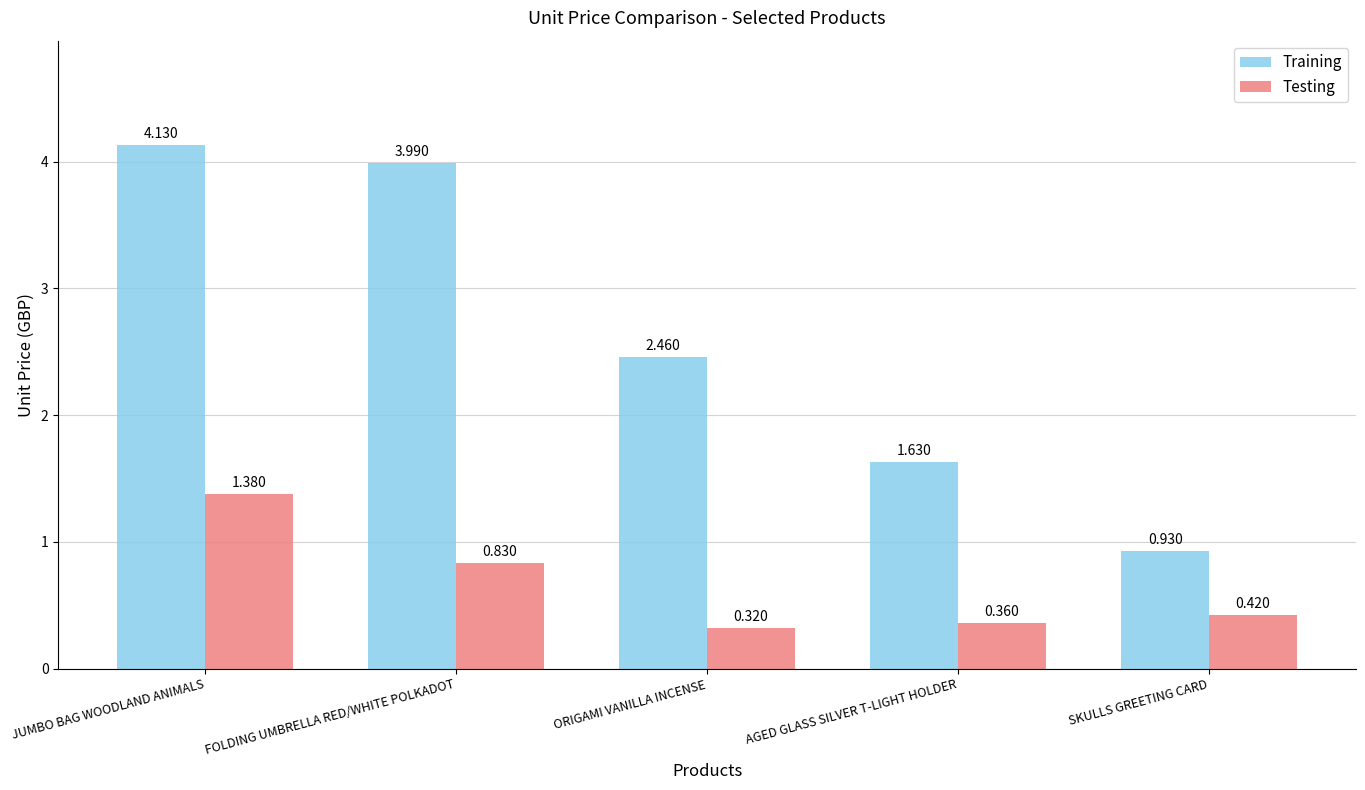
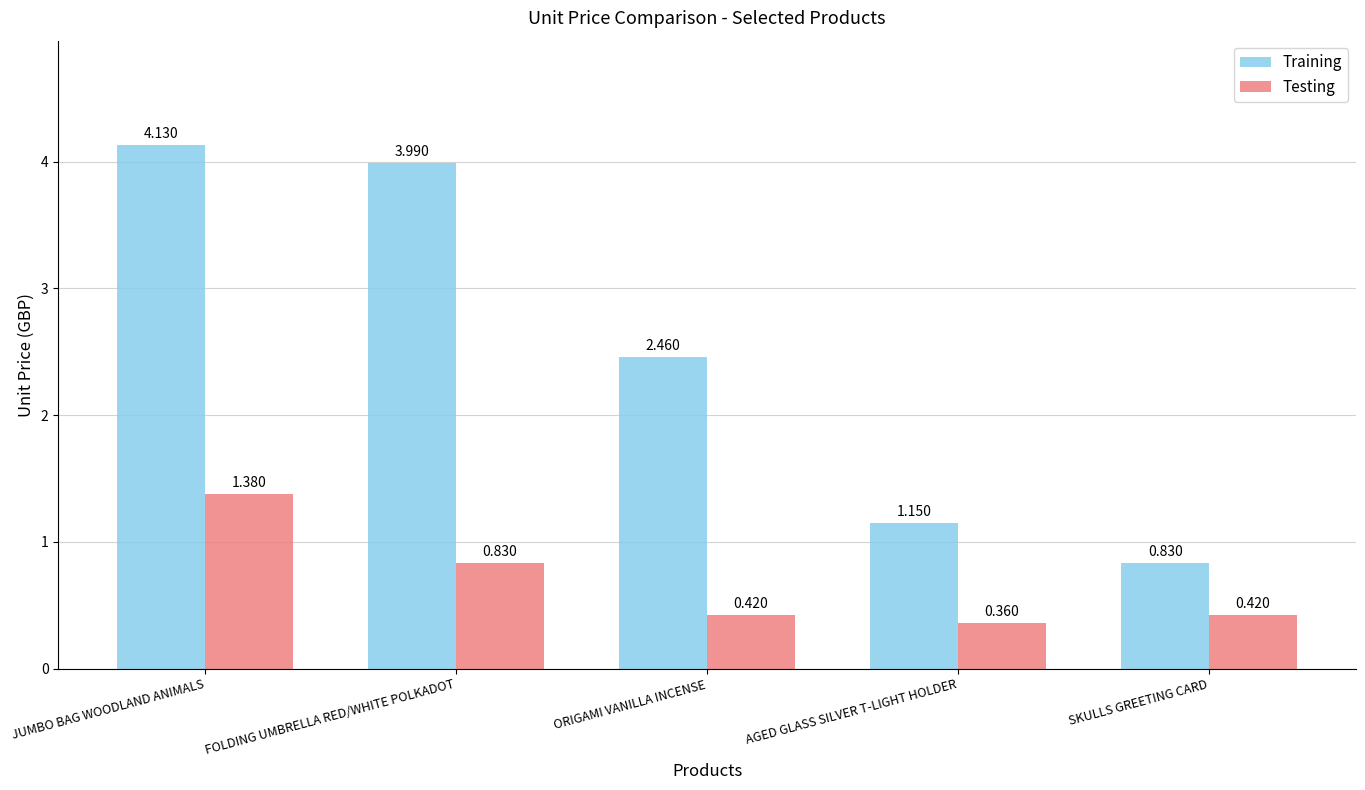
Testing, ORIGAMI VANILLA INCENSE: 0.320 -> 0.420
Training, AGED GLASS SILVER T-LIGHT HOLDER: 1.630 -> 1.150
Training, SKULLS GREETING CARD: 0.930 -> 0.830
